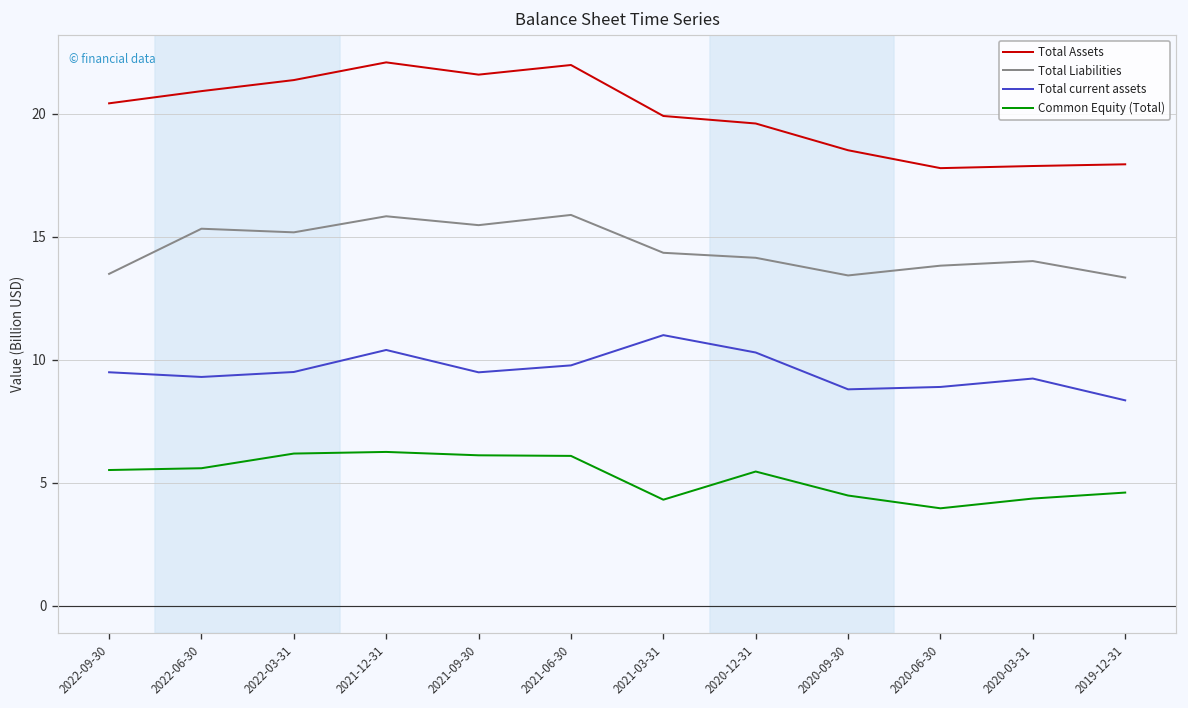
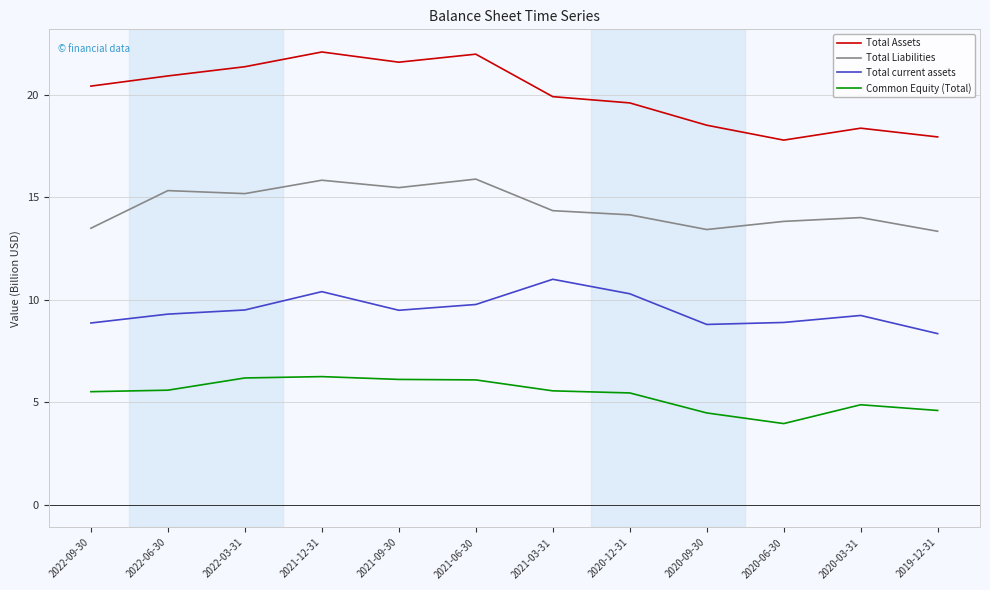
Total current assets, 2022-09-30: 9.5 -> 8.9
Common Equity (Total), 2021-03-31: 4.3 -> 5.6
Total Assets, 2020-03-31: 17.9 -> 18.4
Common Equity (Total), 2020-03-31: 4.4 -> 4.9
